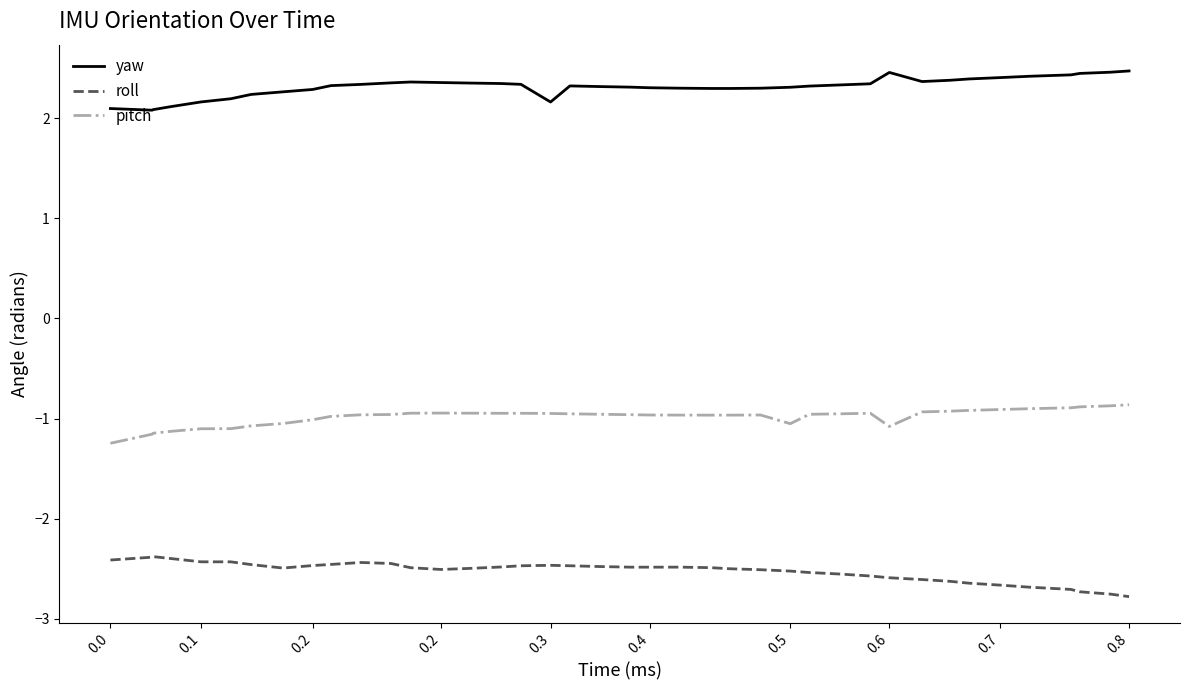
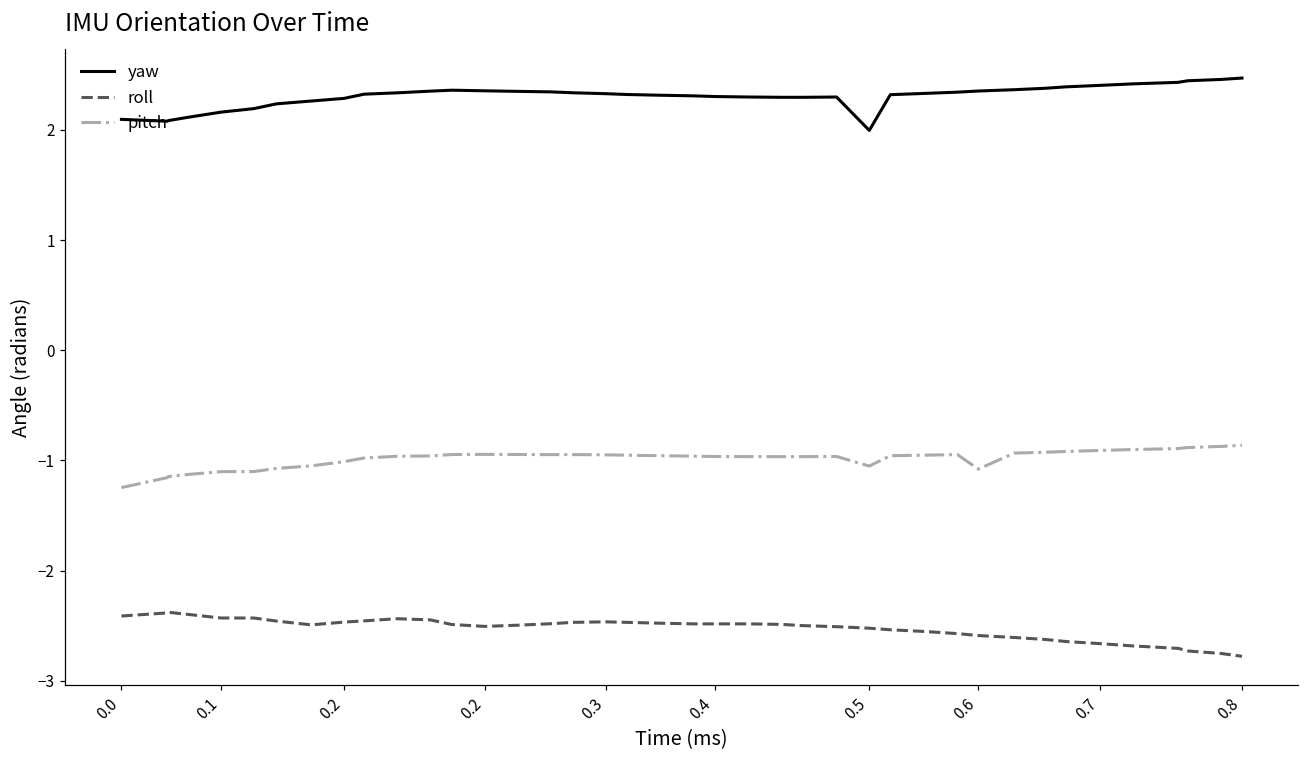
yaw, 0.3: 2.16 -> 2.33
yaw, 0.5: 2.31 -> 2.00
yaw, 0.6: 2.46 -> 2.35
